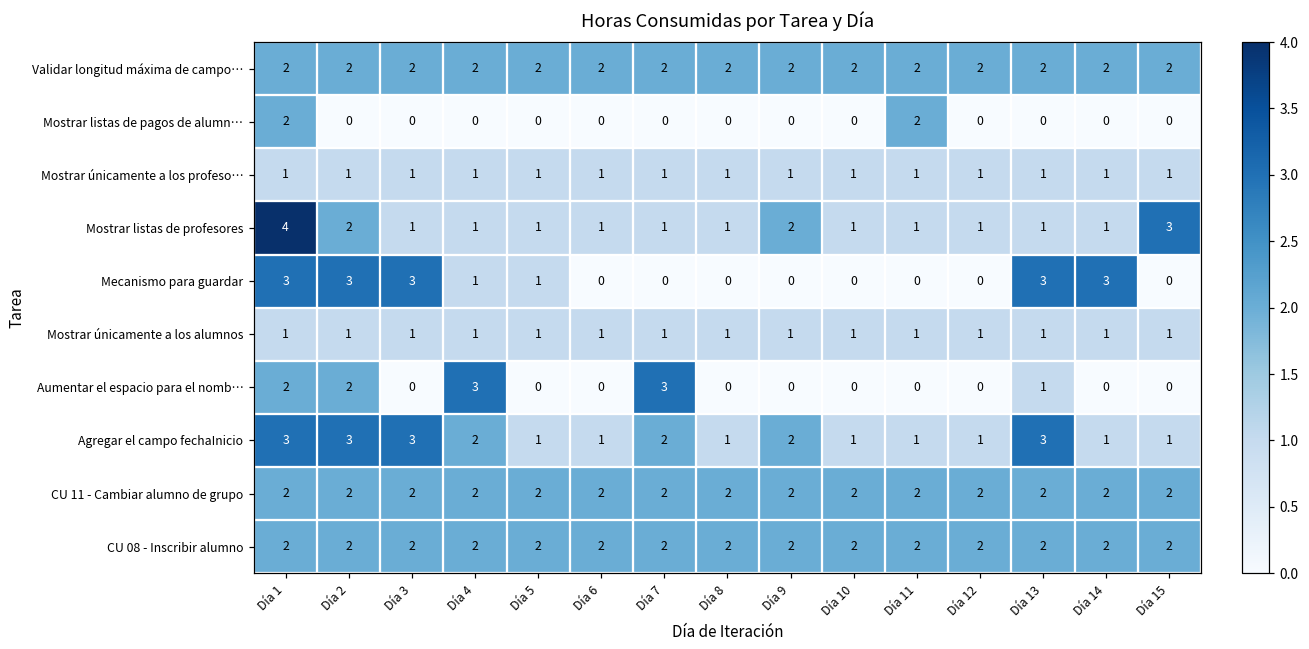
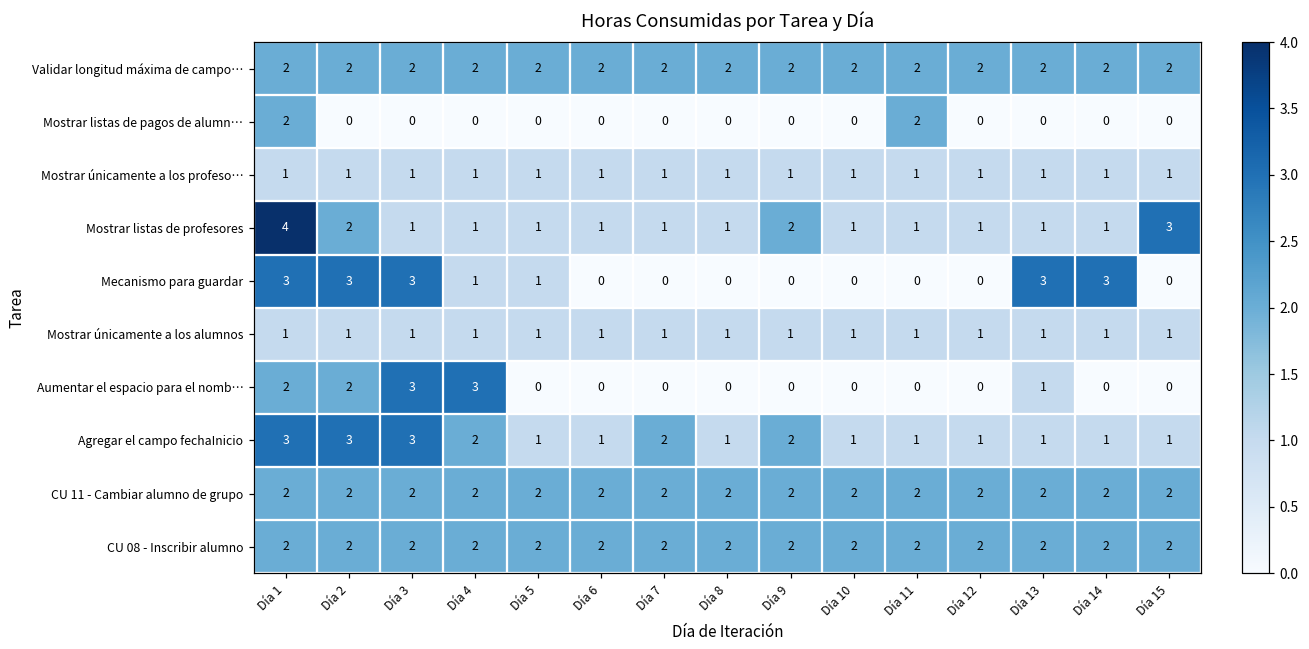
Aumentar el espacio para el nomb…, Día 3: 0 -> 3
Aumentar el espacio para el nomb…, Día 7: 3 -> 0
Agregar el campo fechaInicio, Día 13: 3 -> 1
